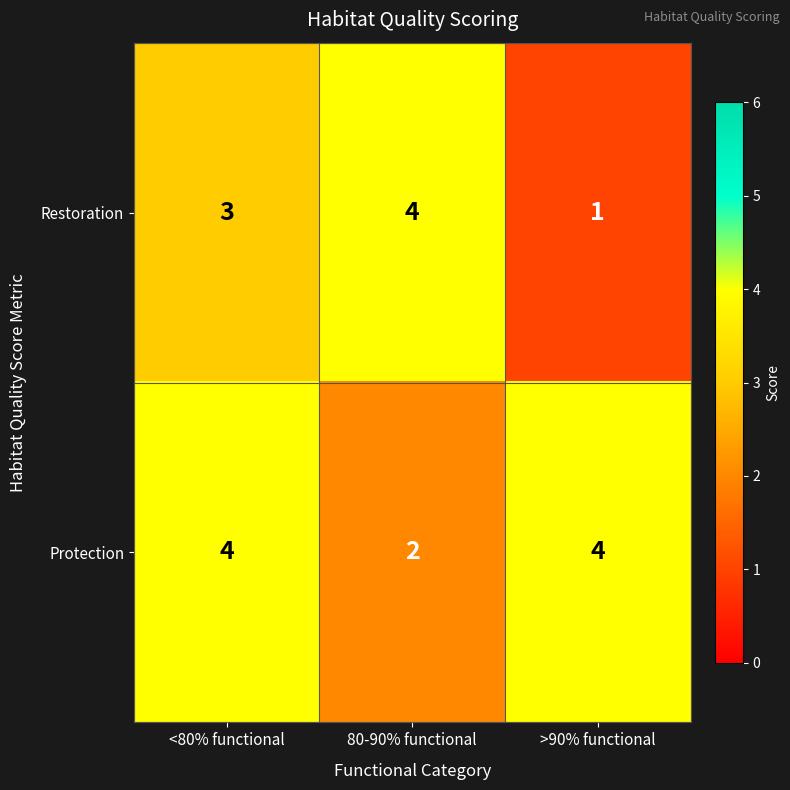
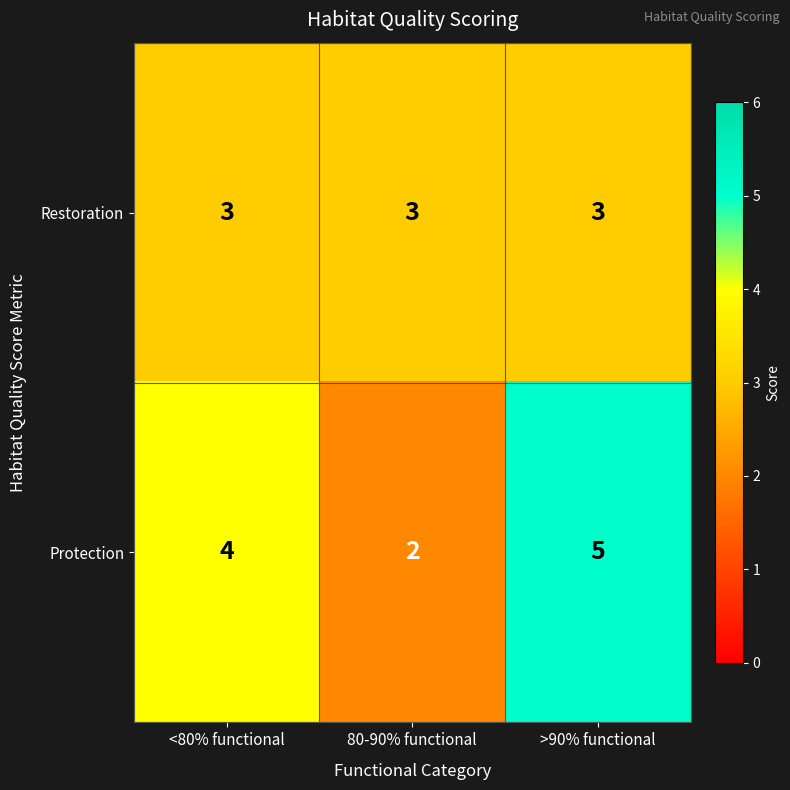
Restoration, 80-90% functional: 4 -> 3
Restoration, >90% functional: 1 -> 3
Protection, >90% functional: 4 -> 5
